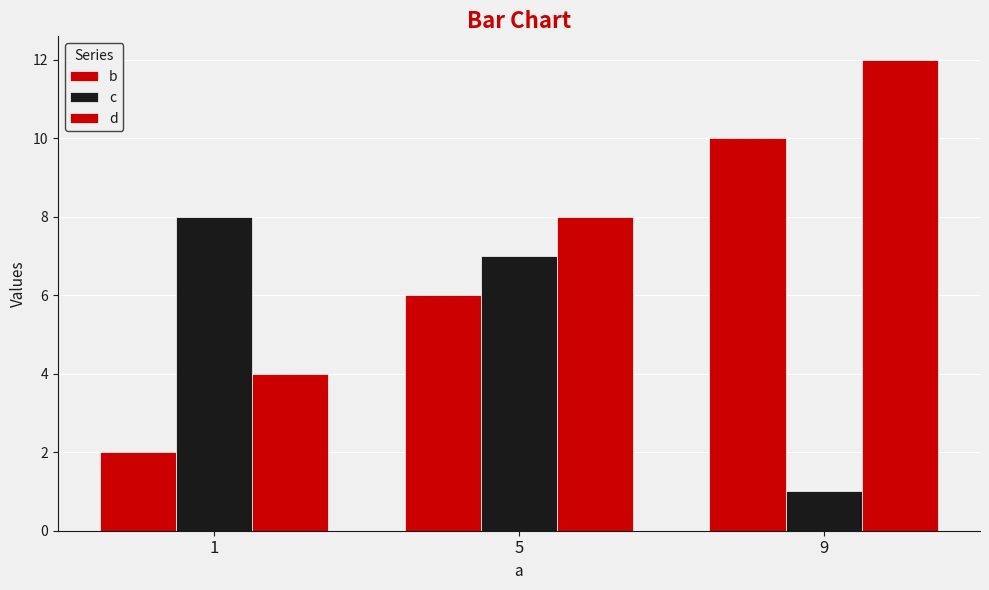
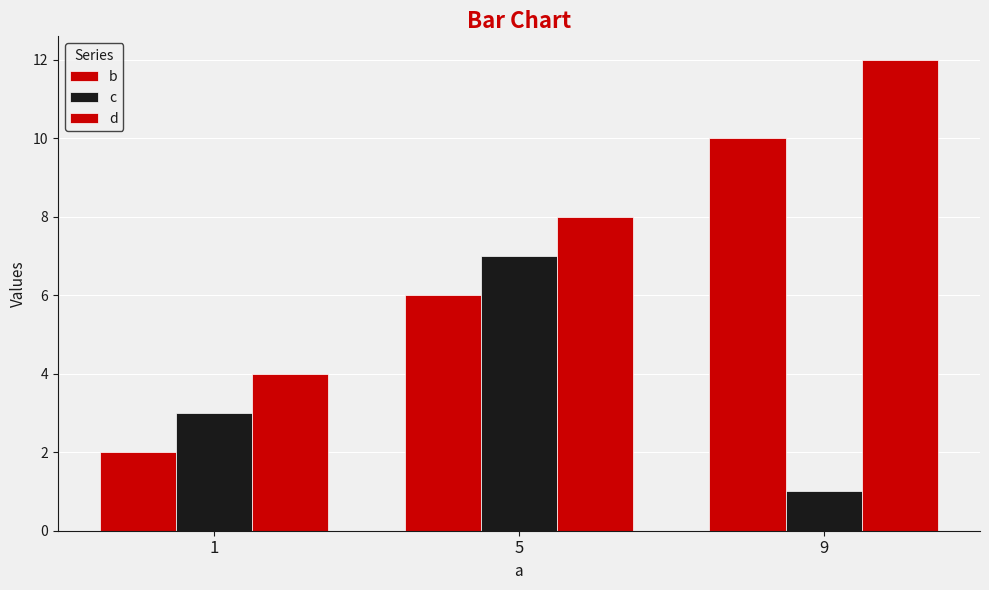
c, 1: 8 -> 3
